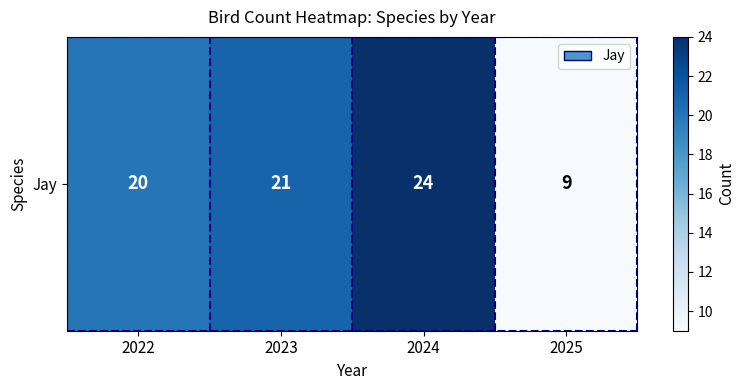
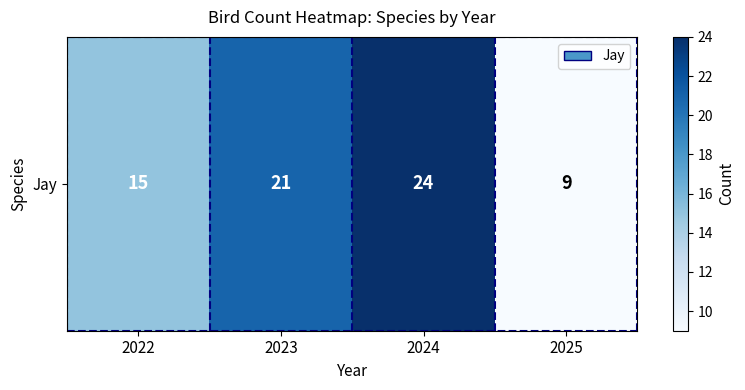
Jay, 2022: 20 -> 15
